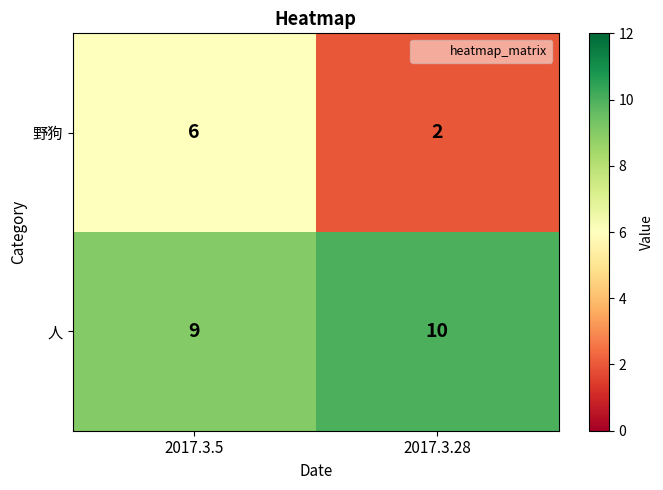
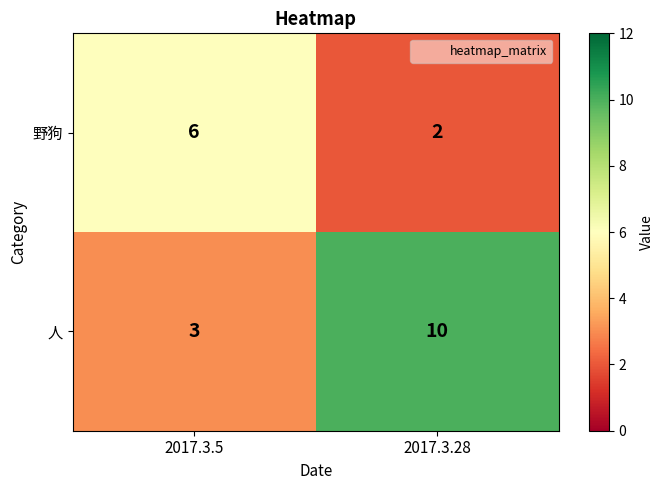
人, 2017.3.5: 9 -> 3
